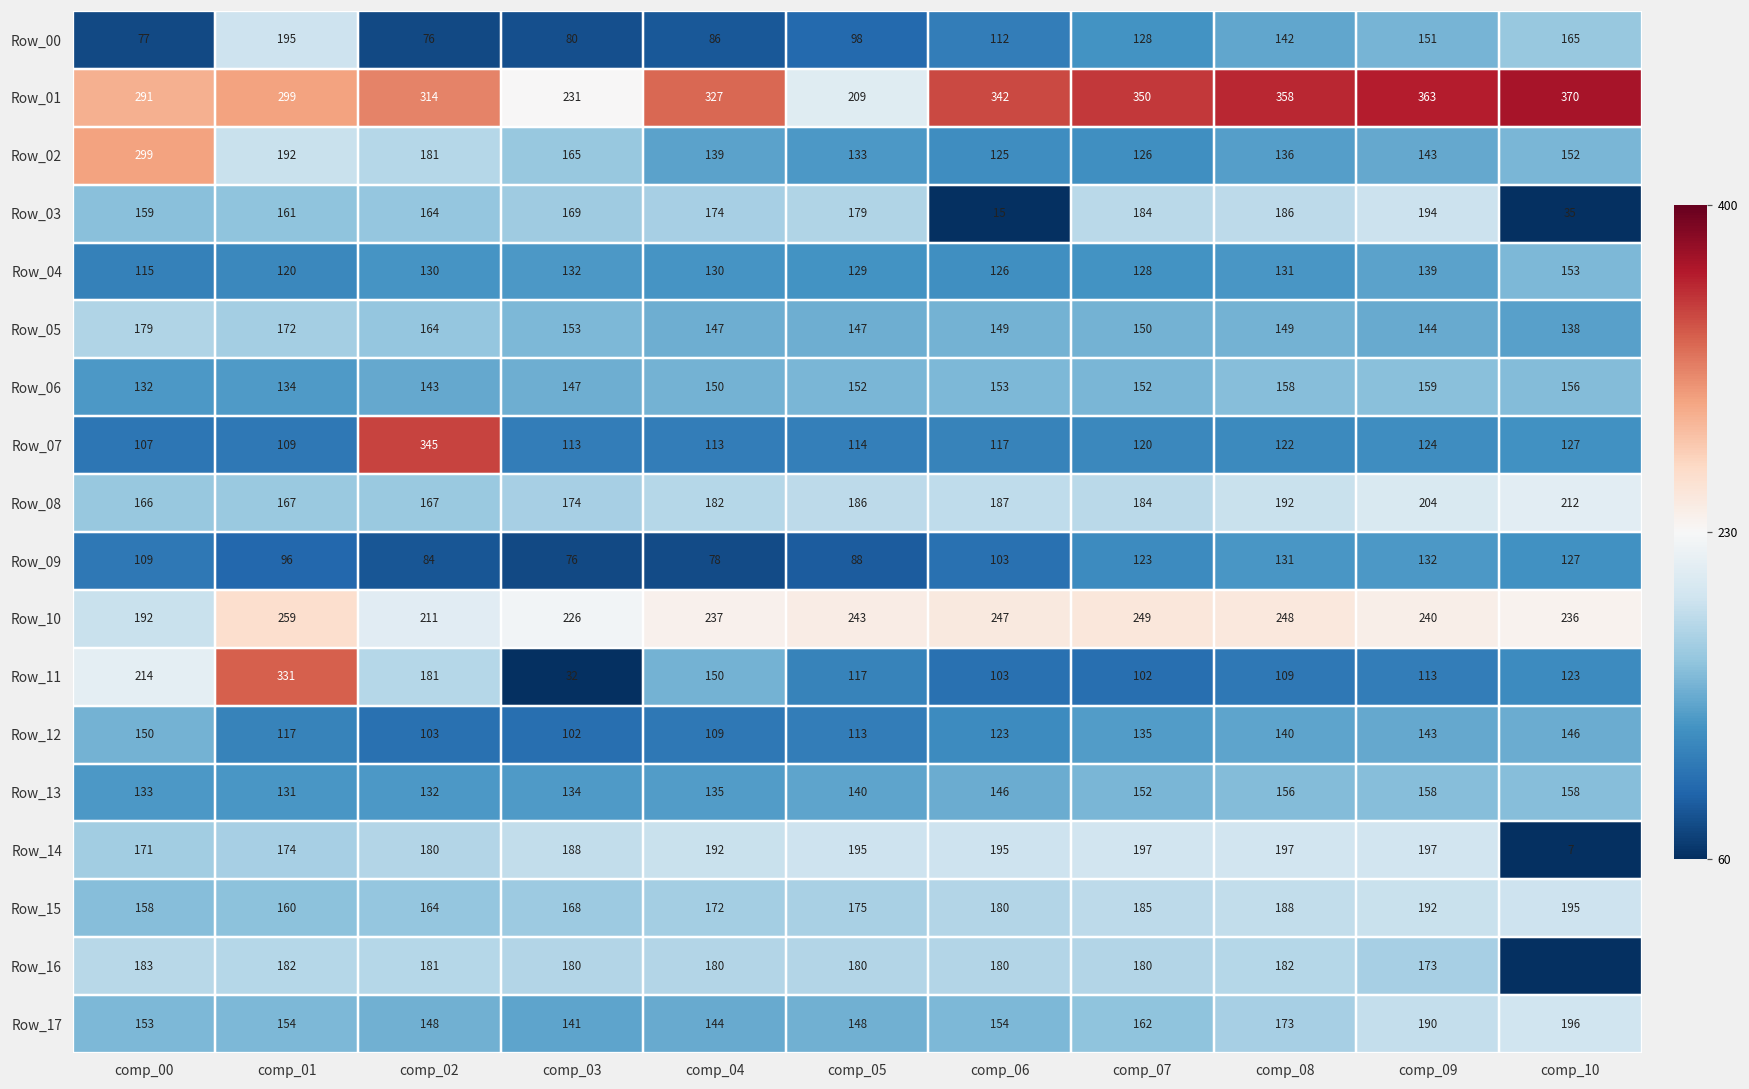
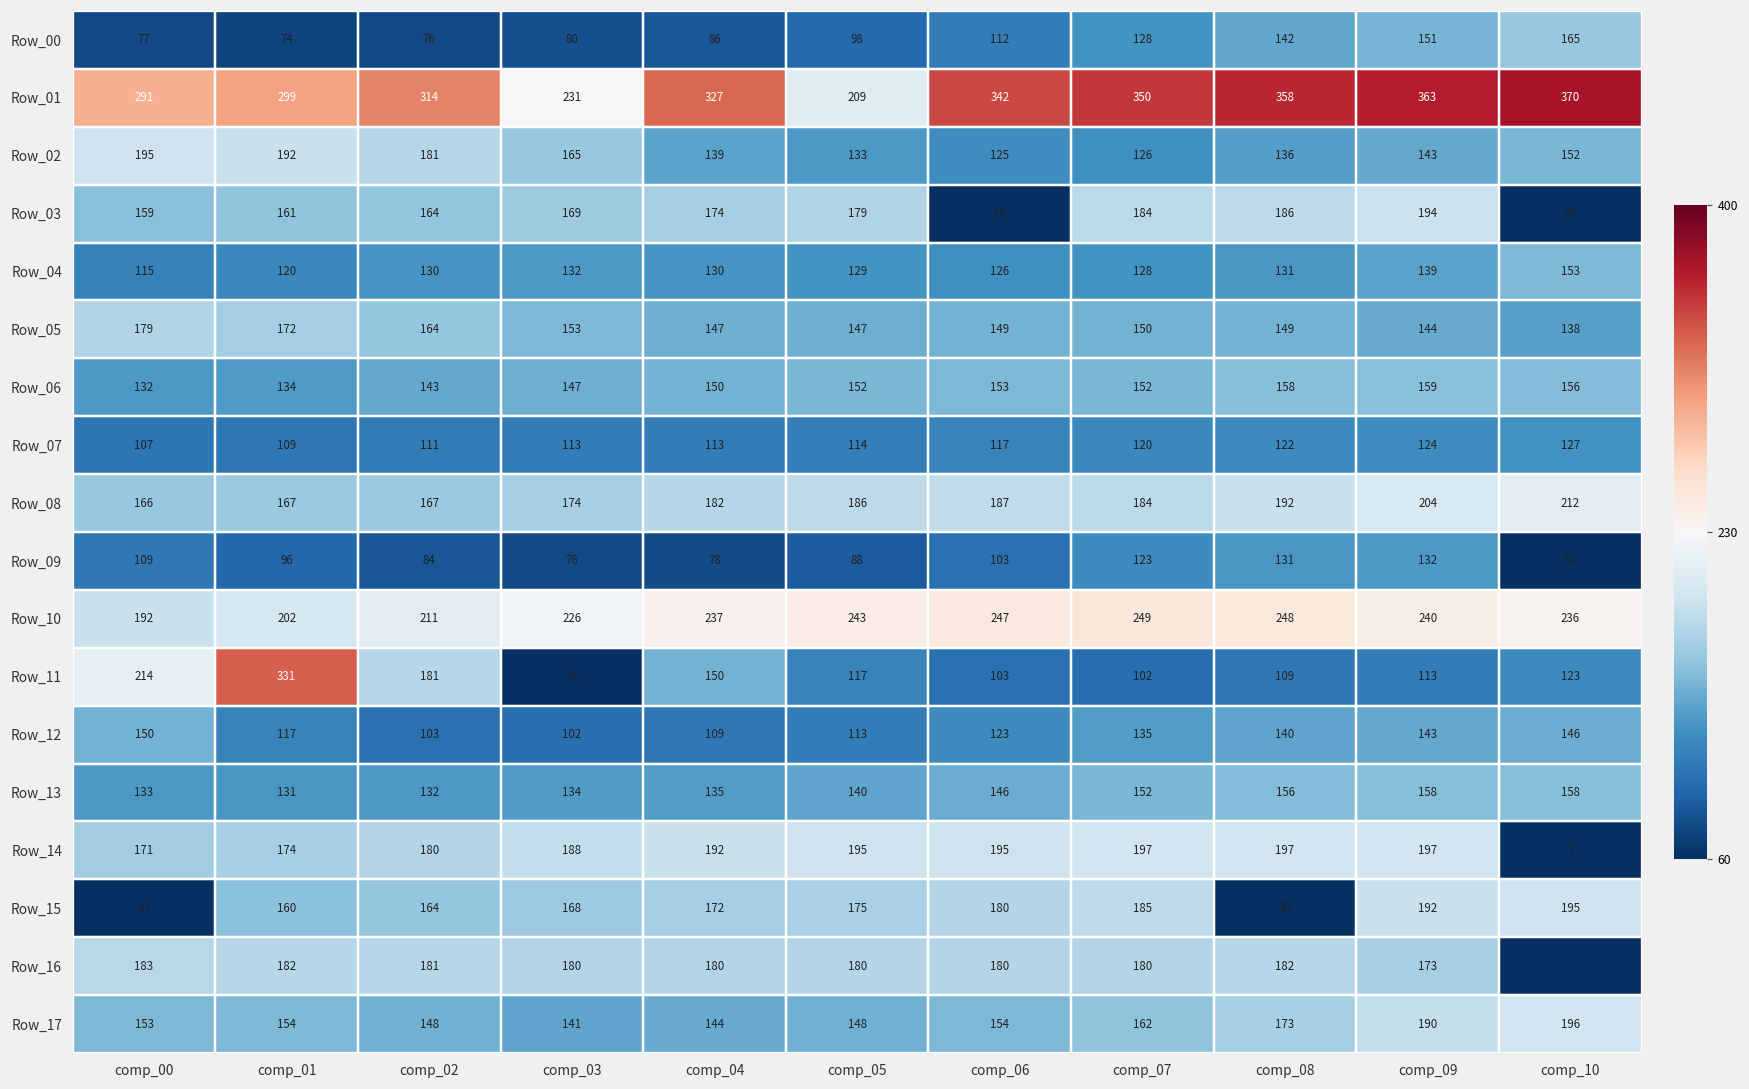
Row_00, comp_01: 195 -> 74
Row_02, comp_00: 299 -> 195
Row_07, comp_02: 345 -> 111
Row_09, comp_10: 127 -> 51
Row_10, comp_01: 259 -> 202
Row_15, comp_00: 158 -> 47
Row_15, comp_08: 188 -> 35
